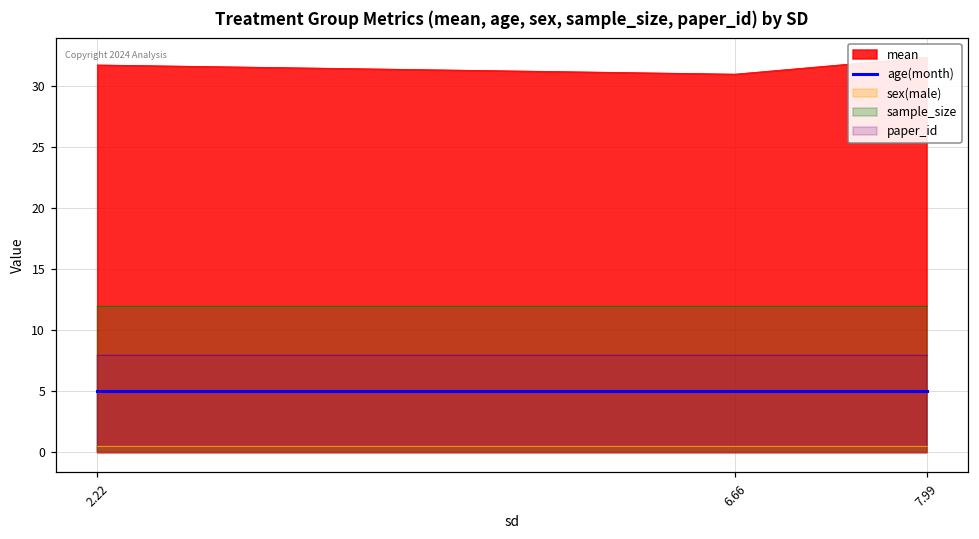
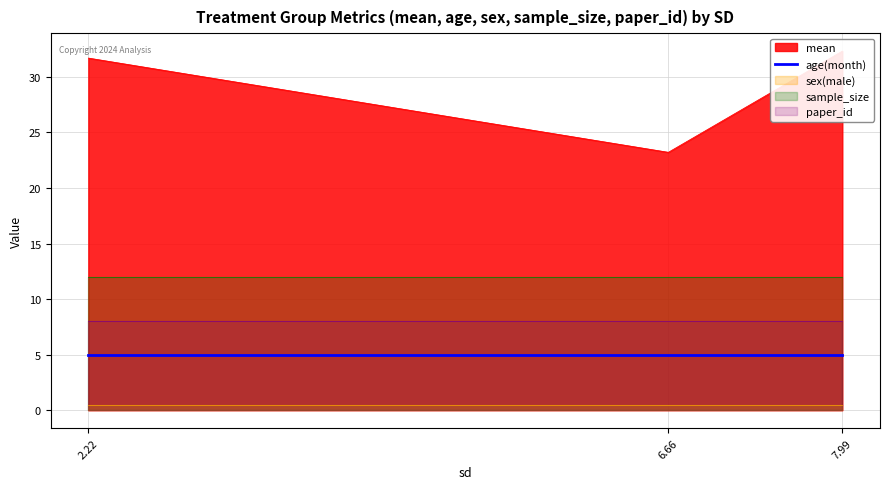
mean, 6.66: 30.9 -> 23.2
